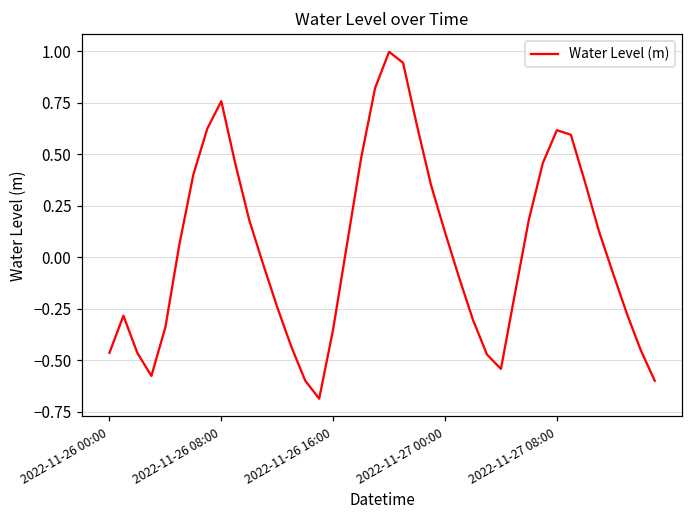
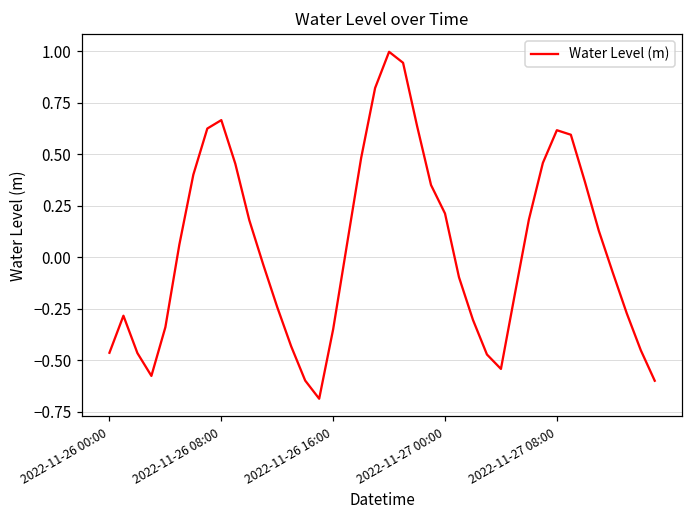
2022-11-26 08:00: 0.76 -> 0.67
2022-11-27 00:00: 0.12 -> 0.21
